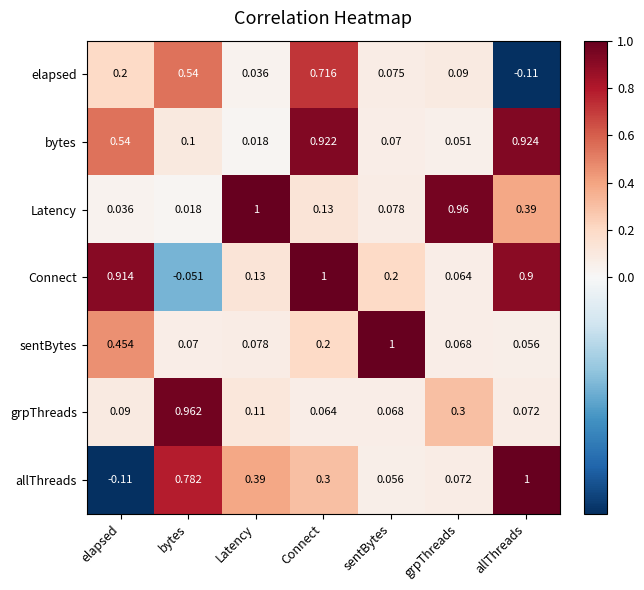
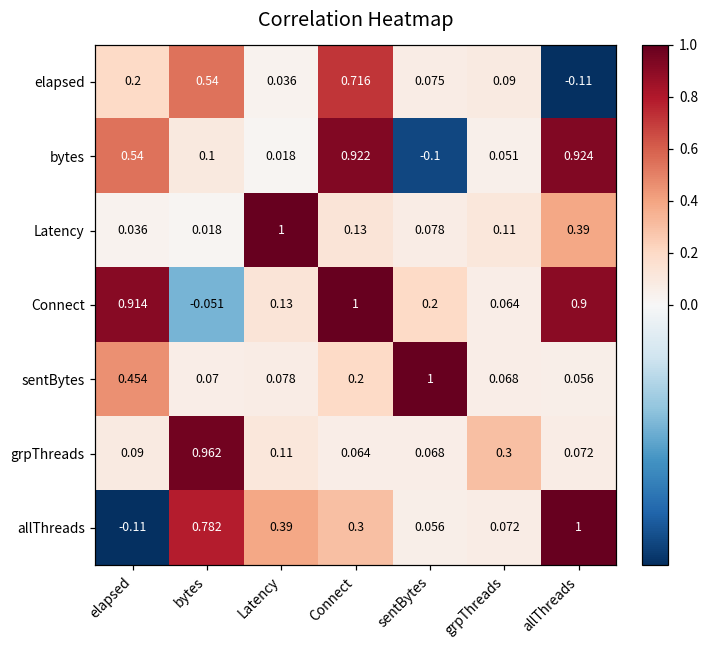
bytes, sentBytes: 0.07 -> -0.1
Latency, grpThreads: 0.96 -> 0.11
